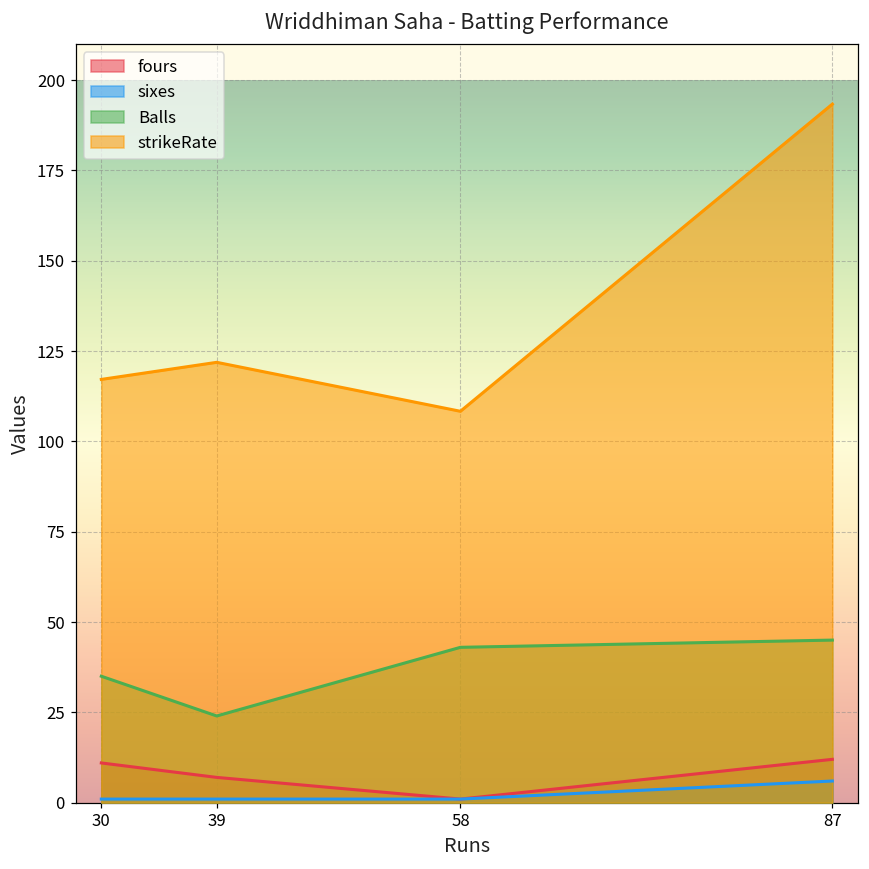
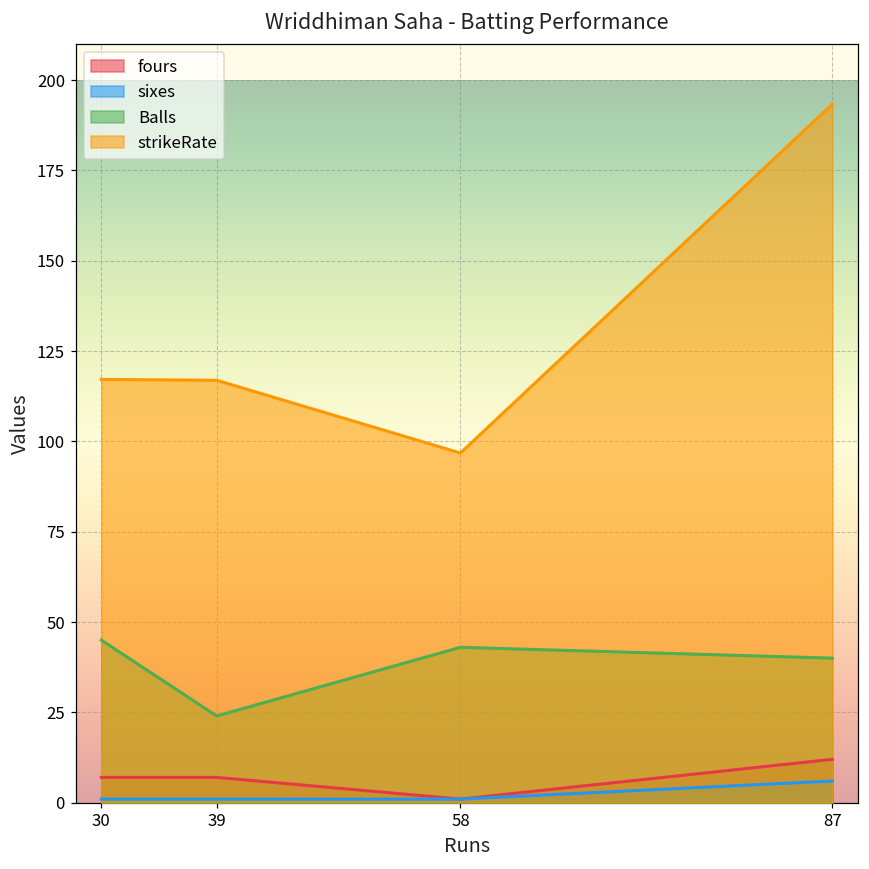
fours, 30: 11 -> 7
Balls, 30: 35 -> 45
strikeRate, 39: 122 -> 117
strikeRate, 58: 108 -> 97
Balls, 87: 45 -> 40
